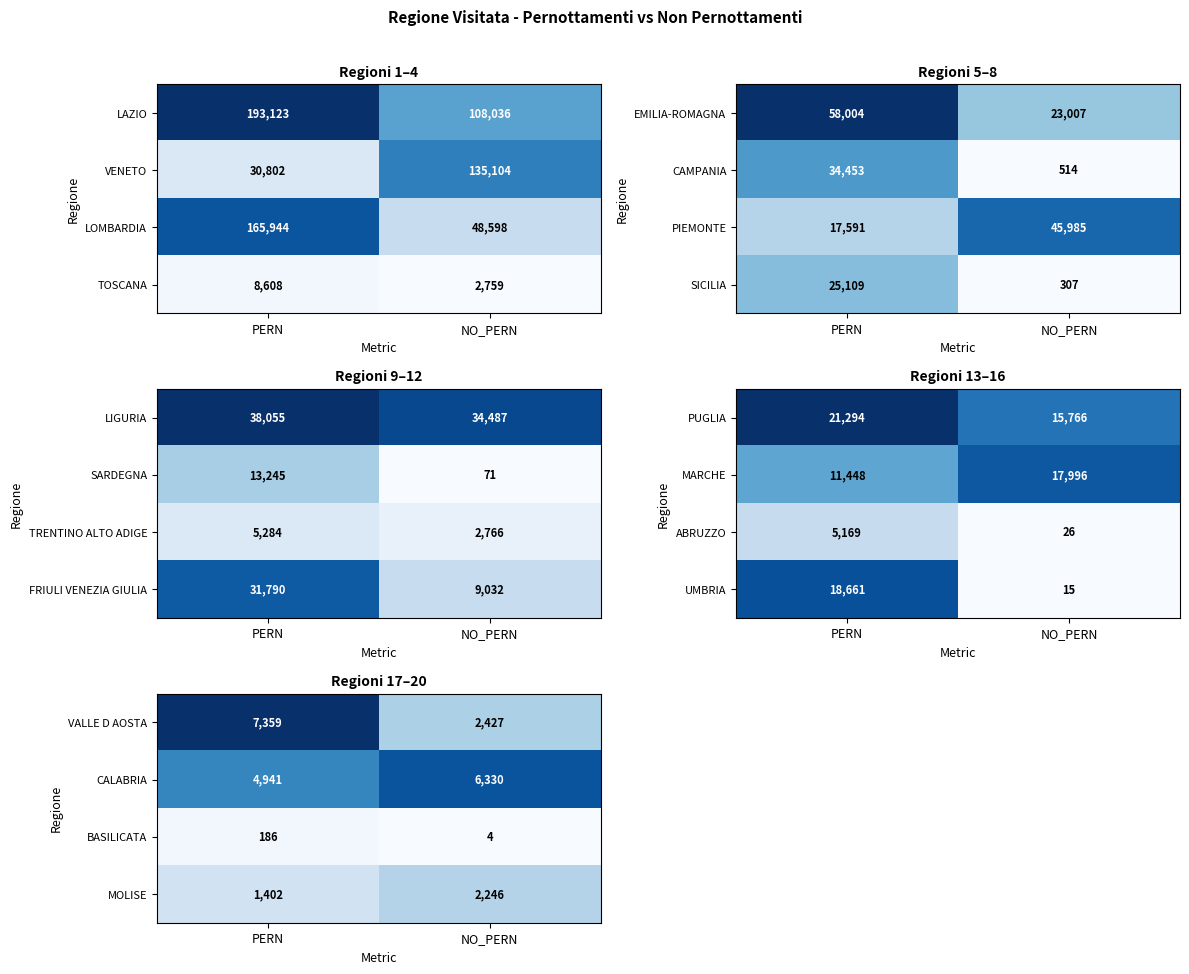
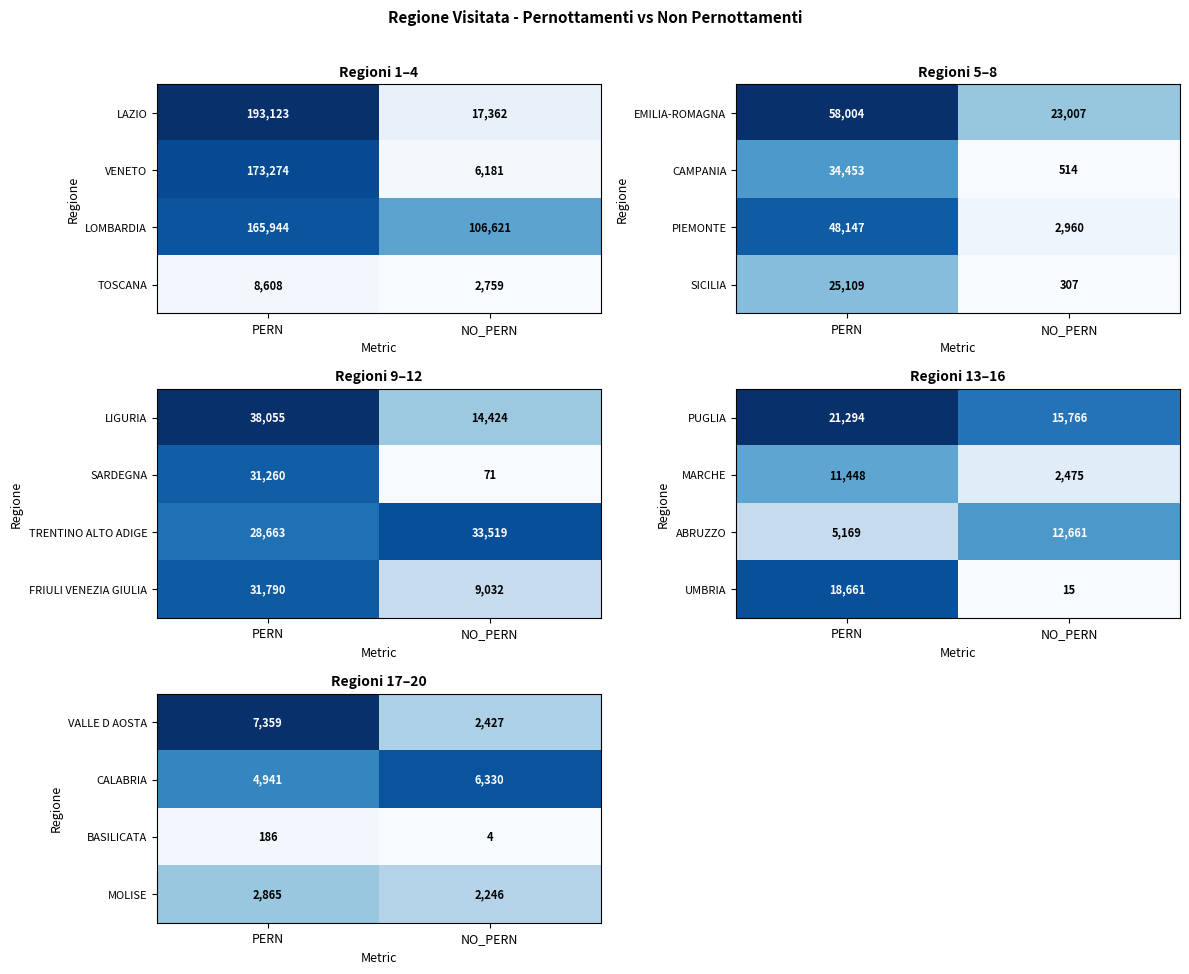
Regioni 1–4, LAZIO, NO_PERN: 108,036 -> 17,362
Regioni 1–4, VENETO, PERN: 30,802 -> 173,274
Regioni 1–4, VENETO, NO_PERN: 135,104 -> 6,181
Regioni 1–4, LOMBARDIA, NO_PERN: 48,598 -> 106,621
Regioni 5–8, PIEMONTE, PERN: 17,591 -> 48,147
Regioni 5–8, PIEMONTE, NO_PERN: 45,985 -> 2,960
Regioni 9–12, LIGURIA, NO_PERN: 34,487 -> 14,424
Regioni 9–12, SARDEGNA, PERN: 13,245 -> 31,260
Regioni 9–12, TRENTINO ALTO ADIGE, PERN: 5,284 -> 28,663
Regioni 9–12, TRENTINO ALTO ADIGE, NO_PERN: 2,766 -> 33,519
Regioni 13–16, MARCHE, NO_PERN: 17,996 -> 2,475
Regioni 13–16, ABRUZZO, NO_PERN: 26 -> 12,661
Regioni 17–20, MOLISE, PERN: 1,402 -> 2,865
